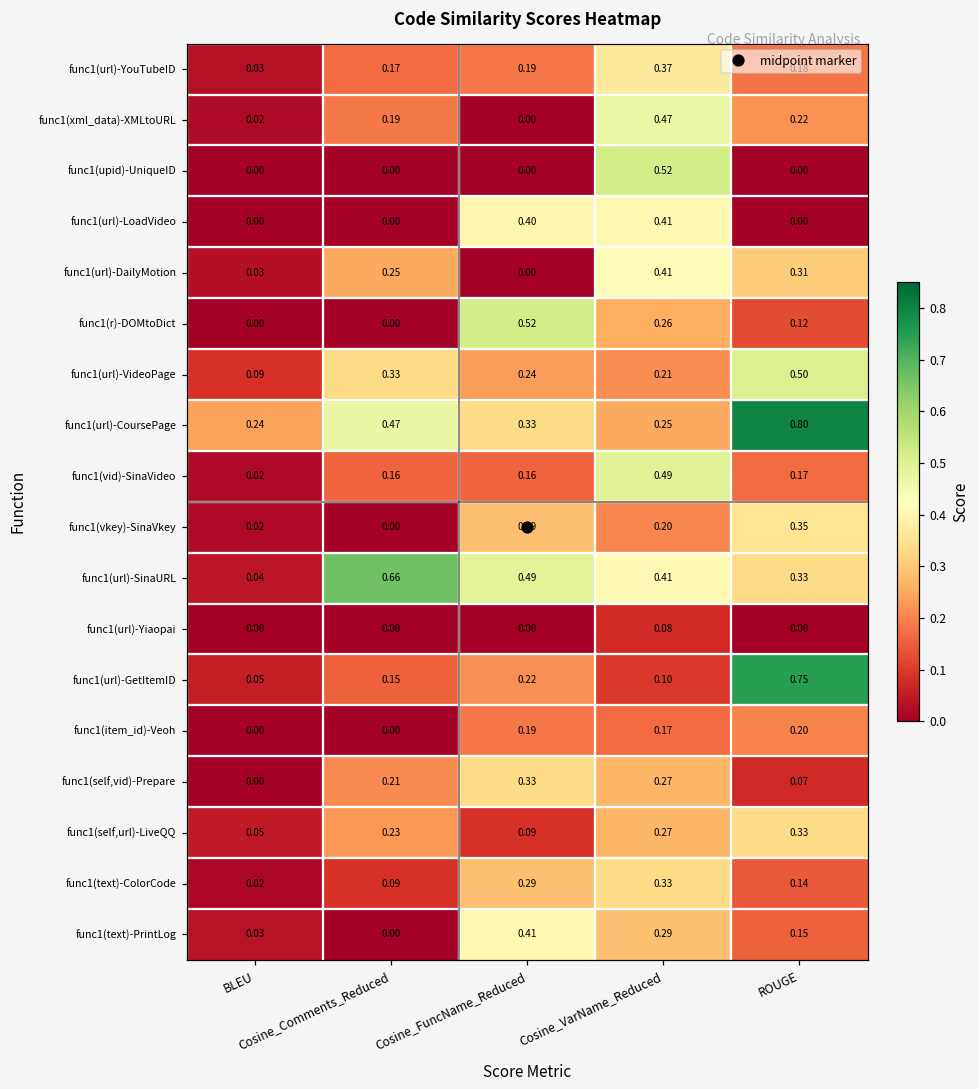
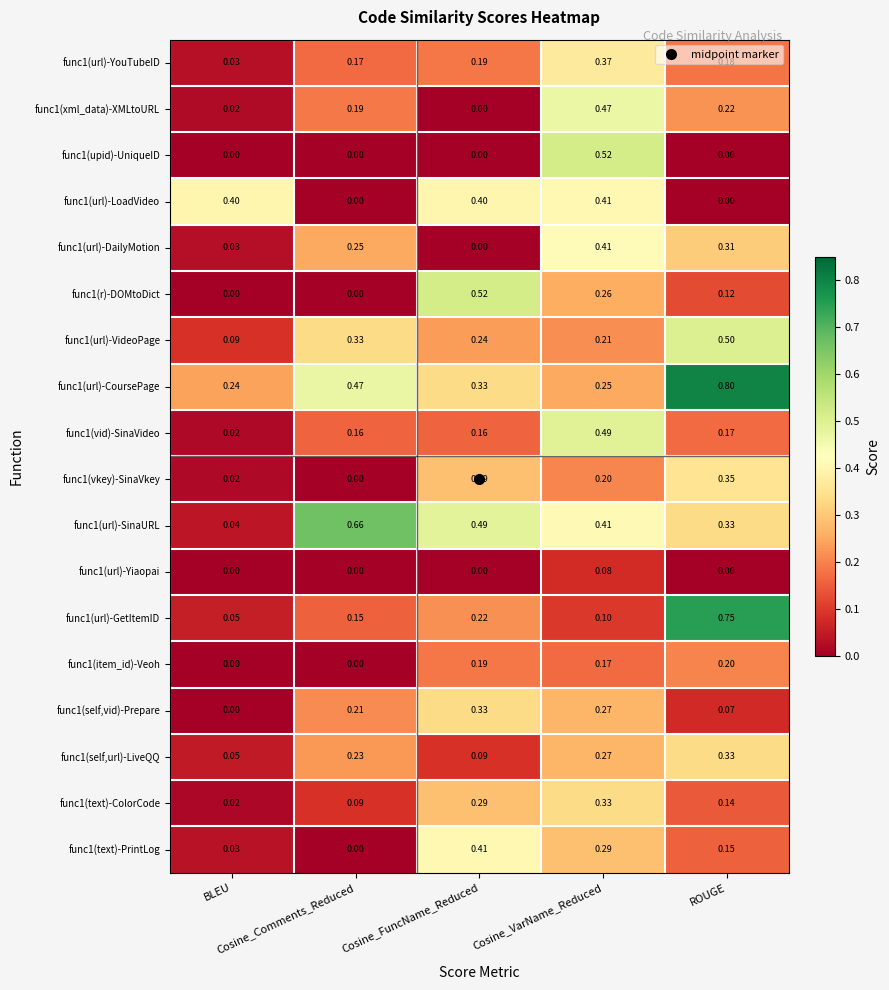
func1(url)-LoadVideo, BLEU: 0.00 -> 0.40
